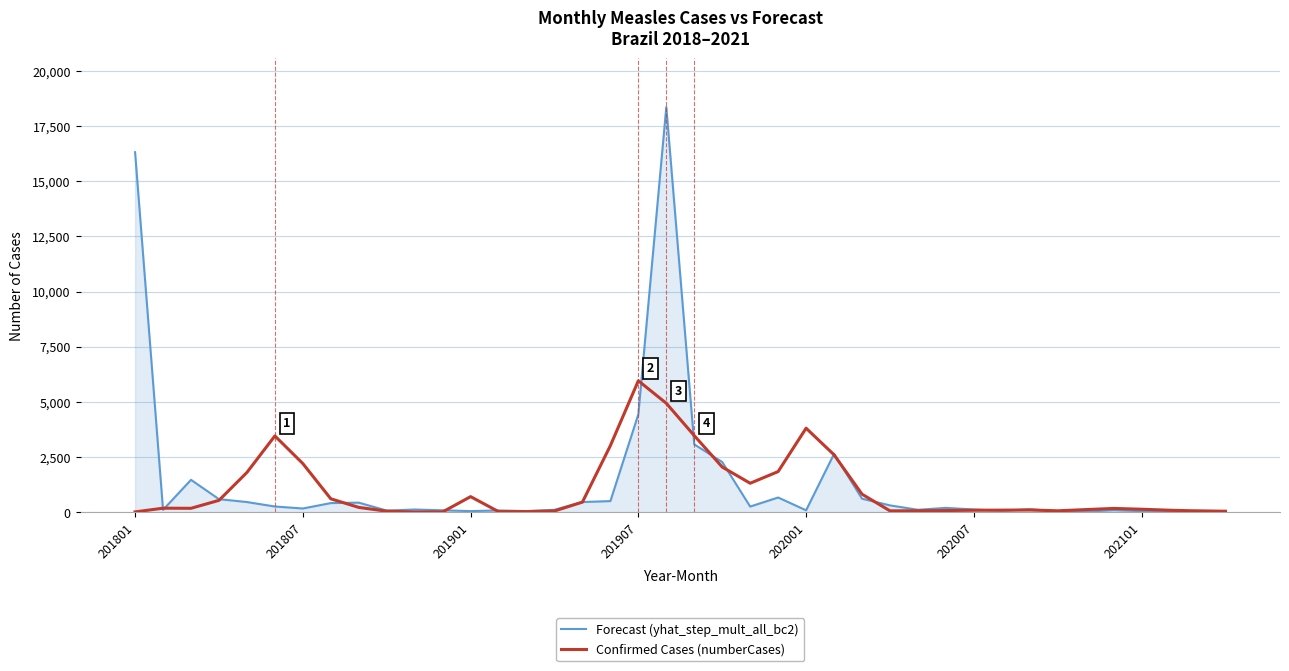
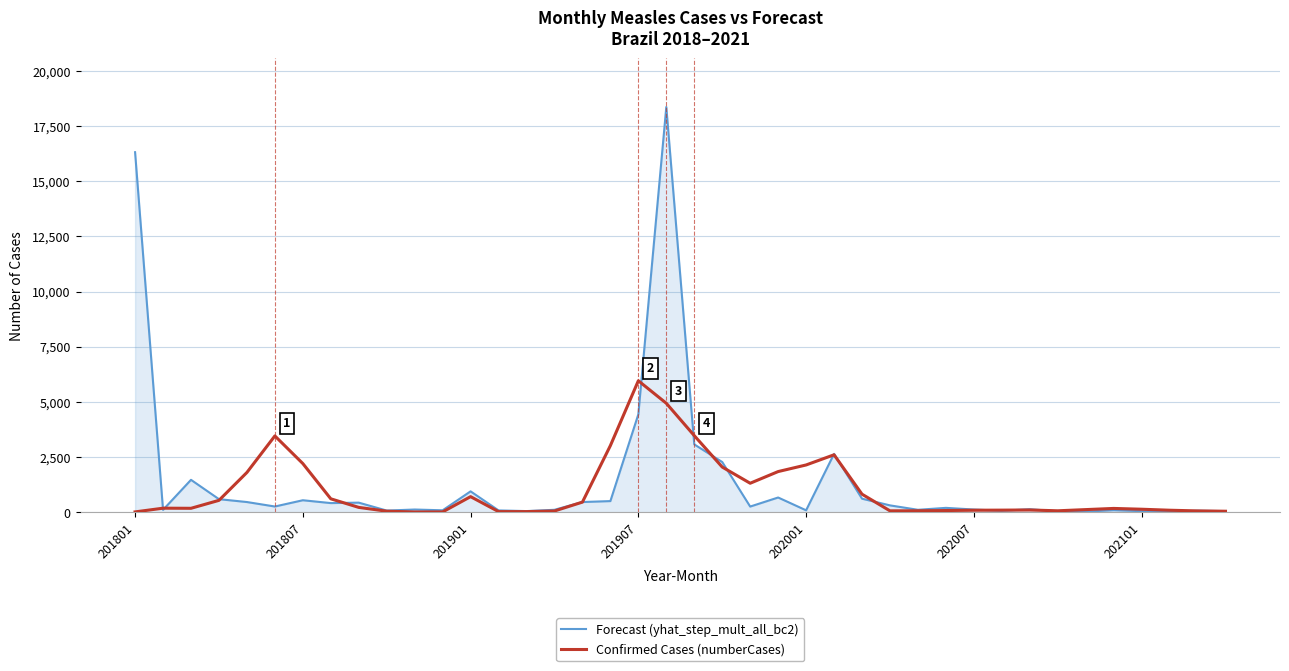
Forecast (yhat_step_mult_all_bc2), 201807: 200 -> 500
Forecast (yhat_step_mult_all_bc2), 201901: 100 -> 1,000
Confirmed Cases (numberCases), 202001: 3,800 -> 2,100
